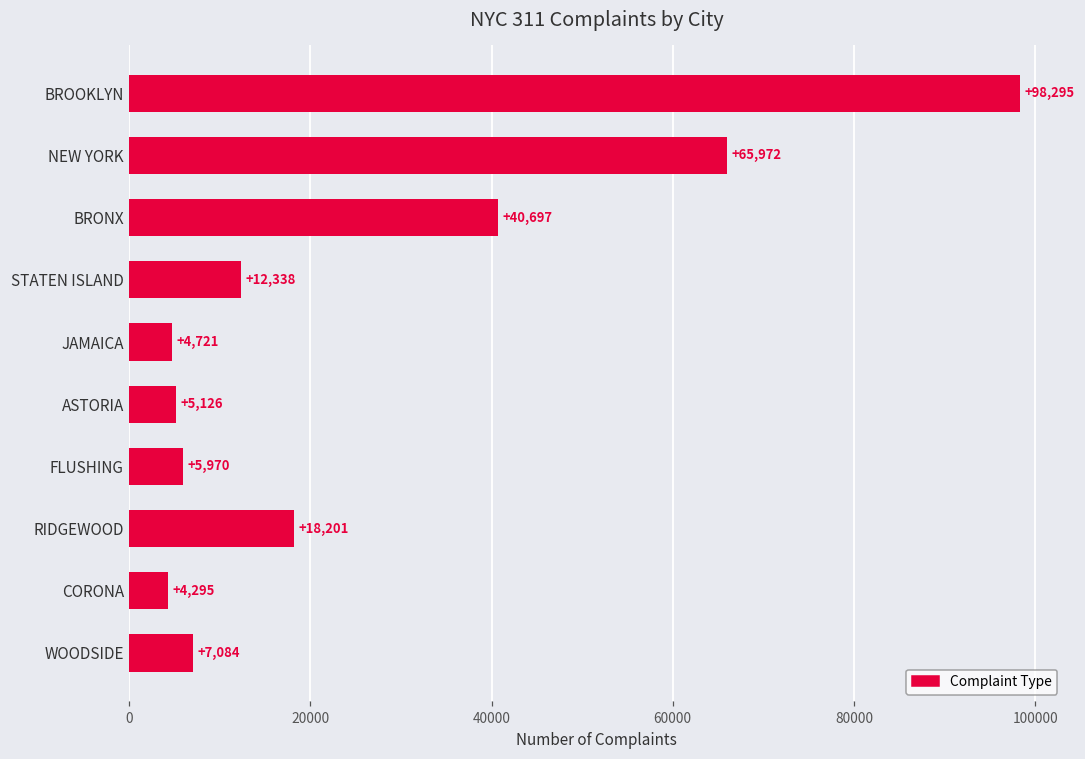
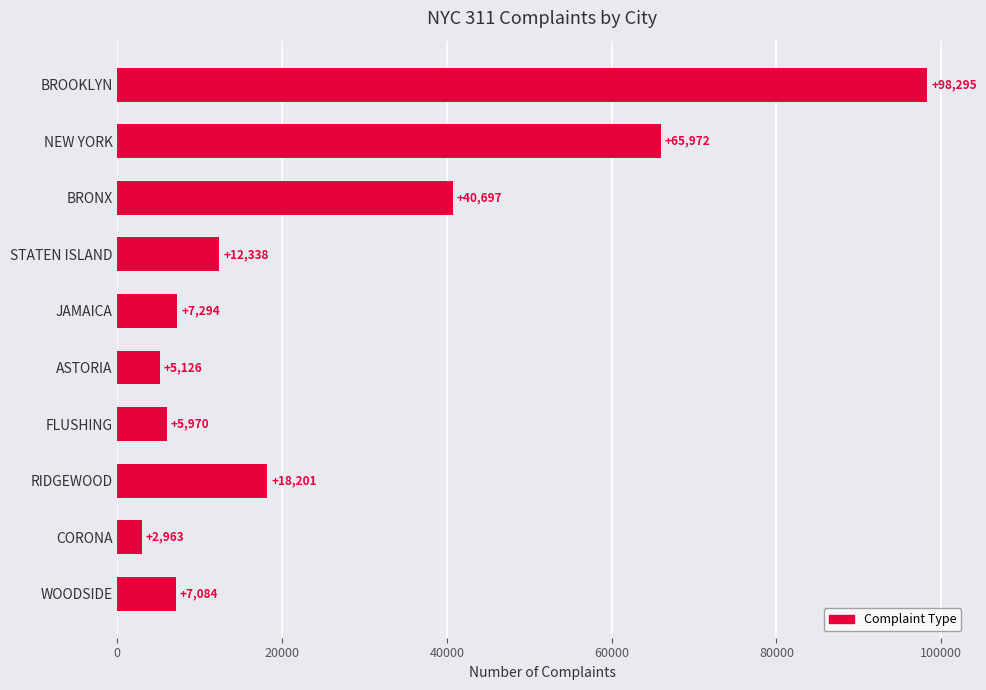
JAMAICA: +4,721 -> +7,294
CORONA: +4,295 -> +2,963
